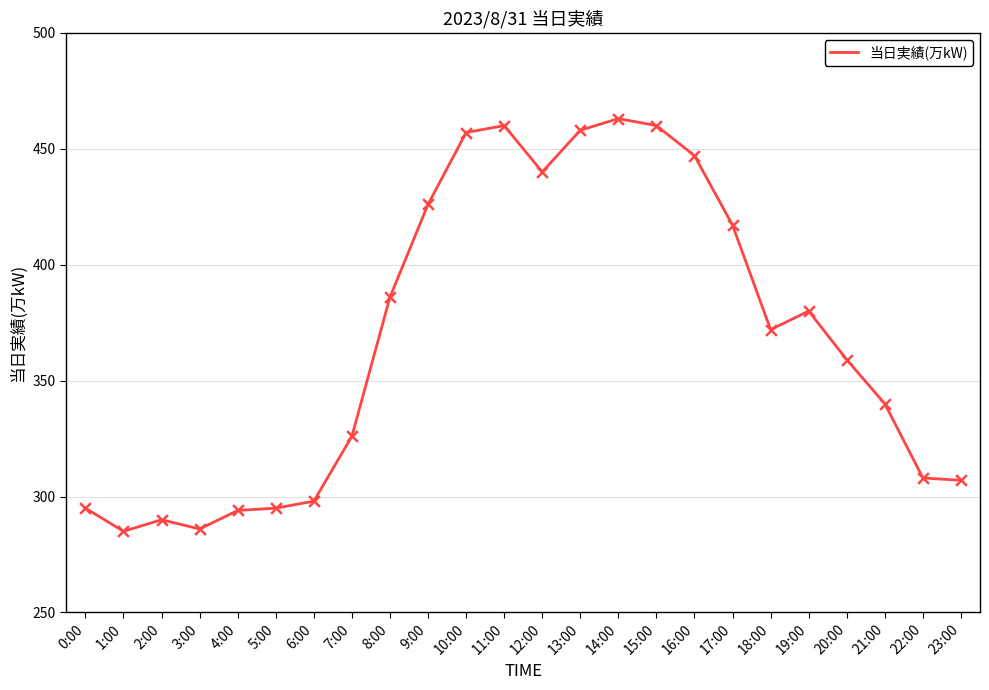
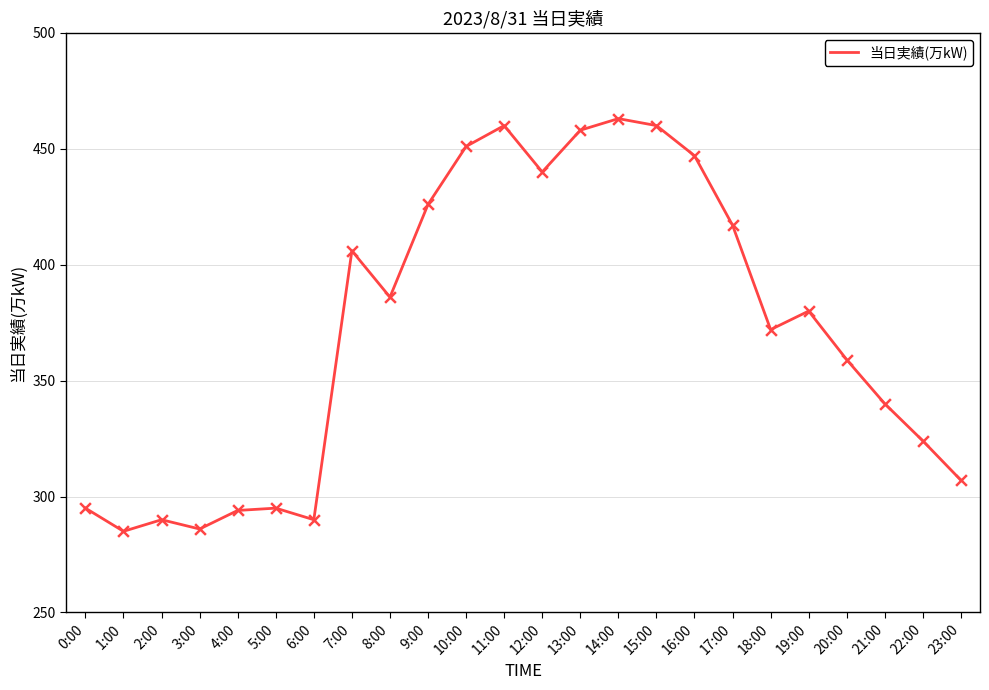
6:00: 298 -> 290
7:00: 326 -> 406
10:00: 457 -> 451
22:00: 308 -> 324
